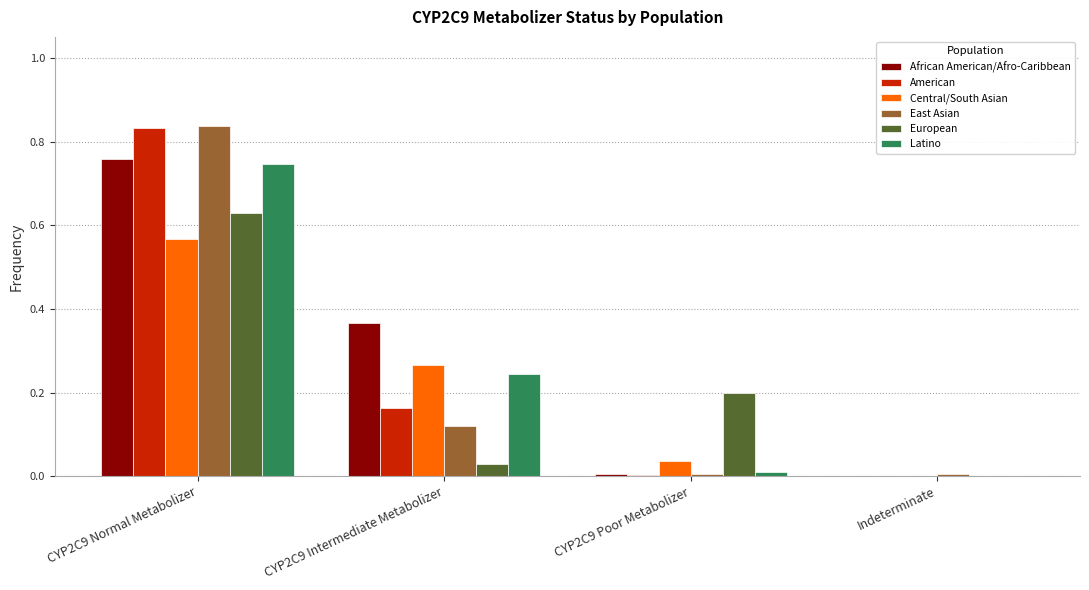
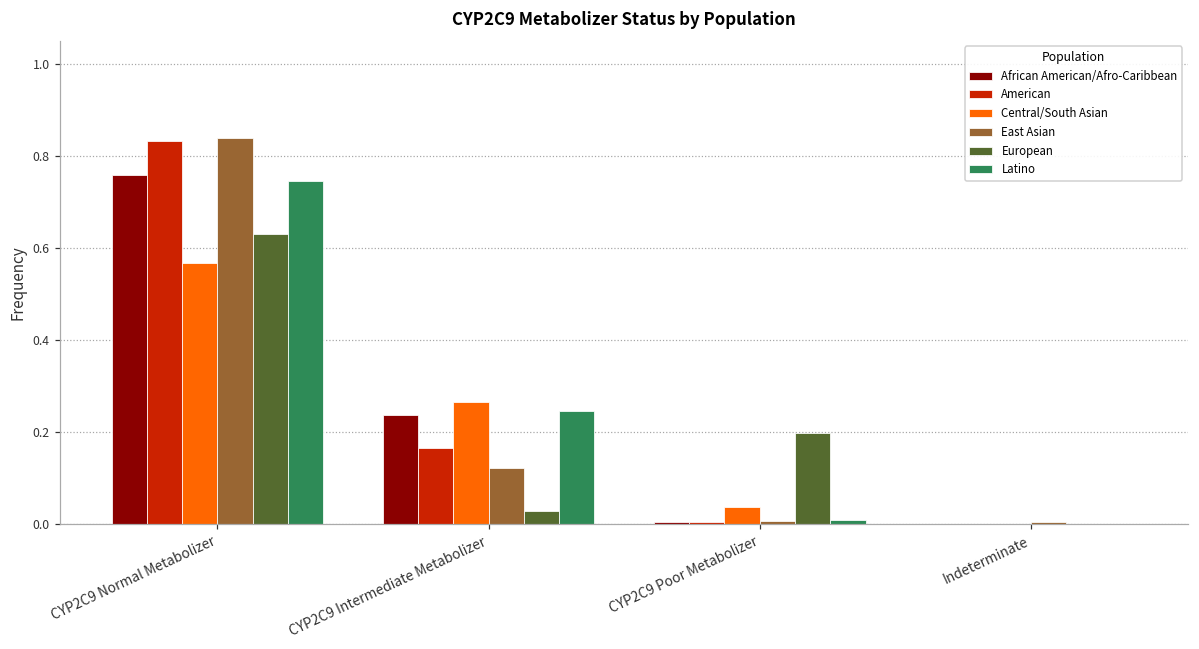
African American/Afro-Caribbean, CYP2C9 Intermediate Metabolizer: 0.37 -> 0.24
